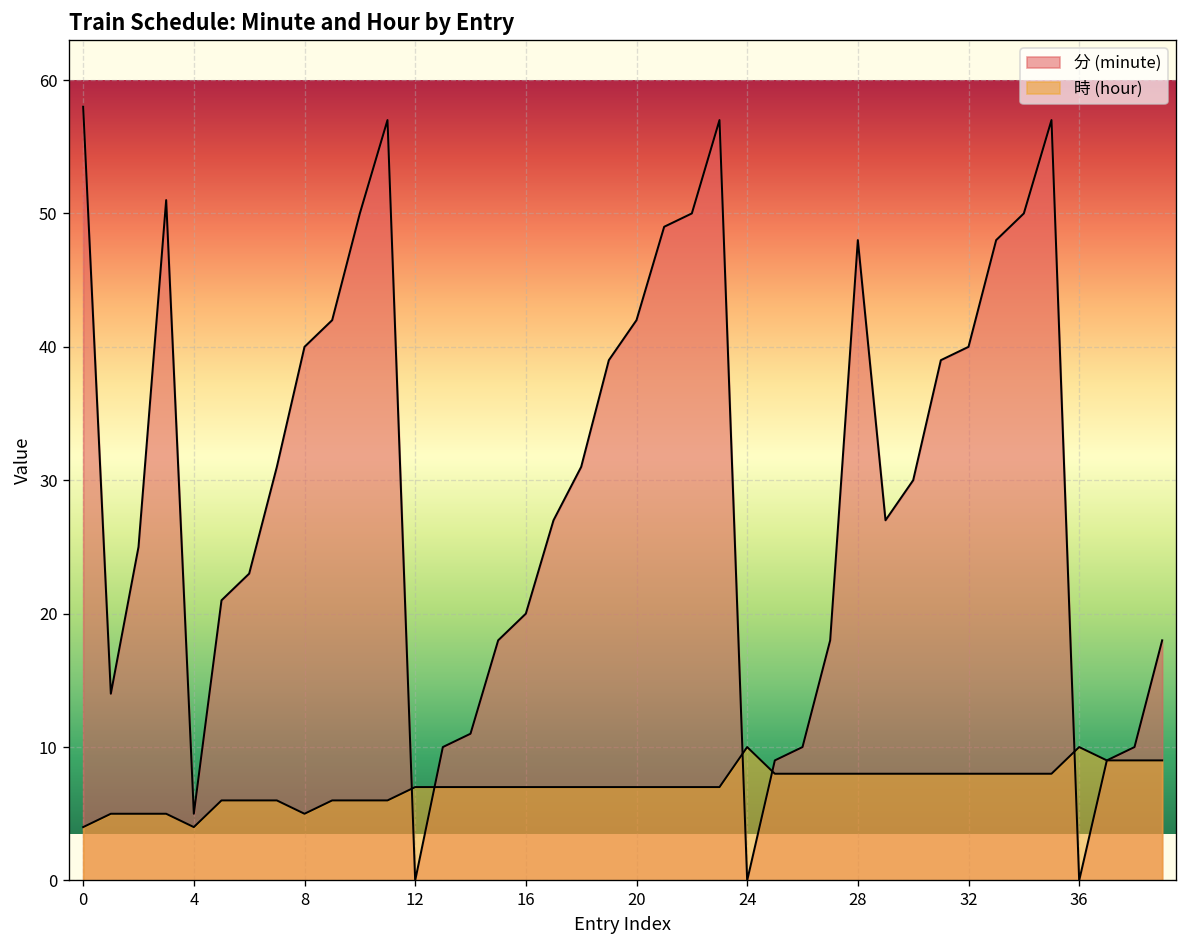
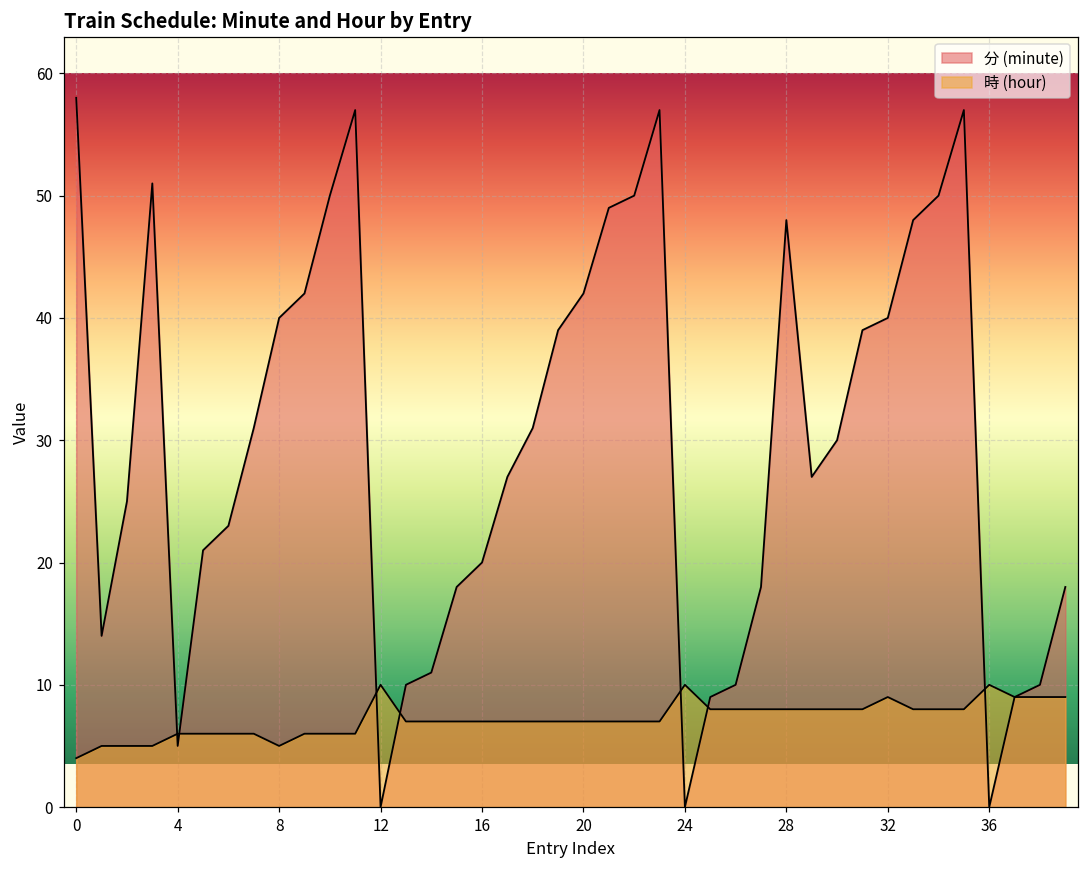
時 (hour), 4: 4 -> 6
時 (hour), 12: 7 -> 10
時 (hour), 32: 8 -> 9
